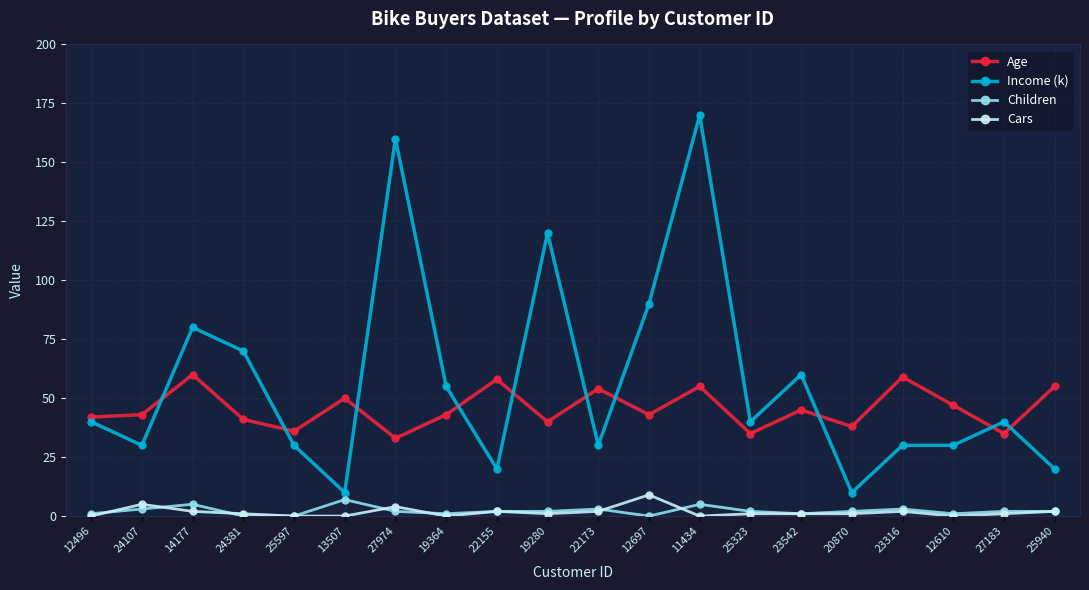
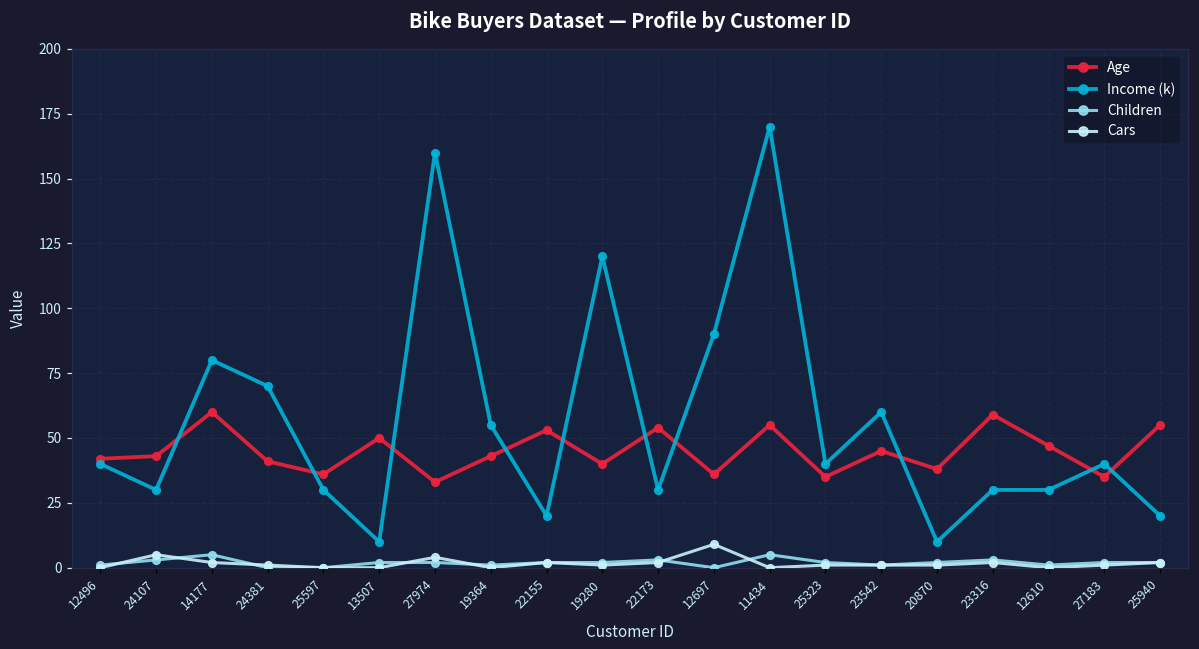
Children, 13507: 7 -> 2
Age, 22155: 58 -> 53
Age, 12697: 43 -> 36
